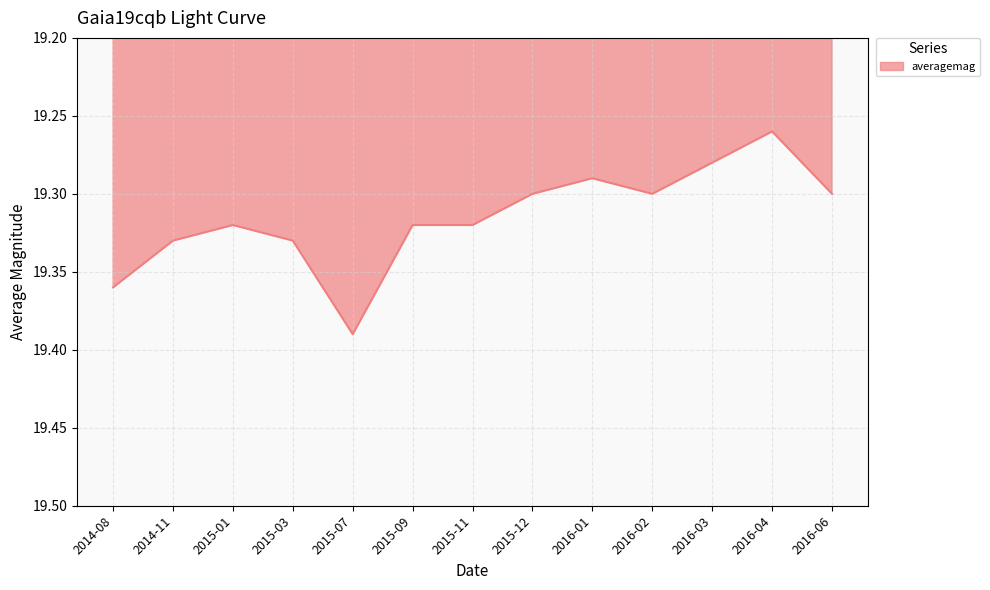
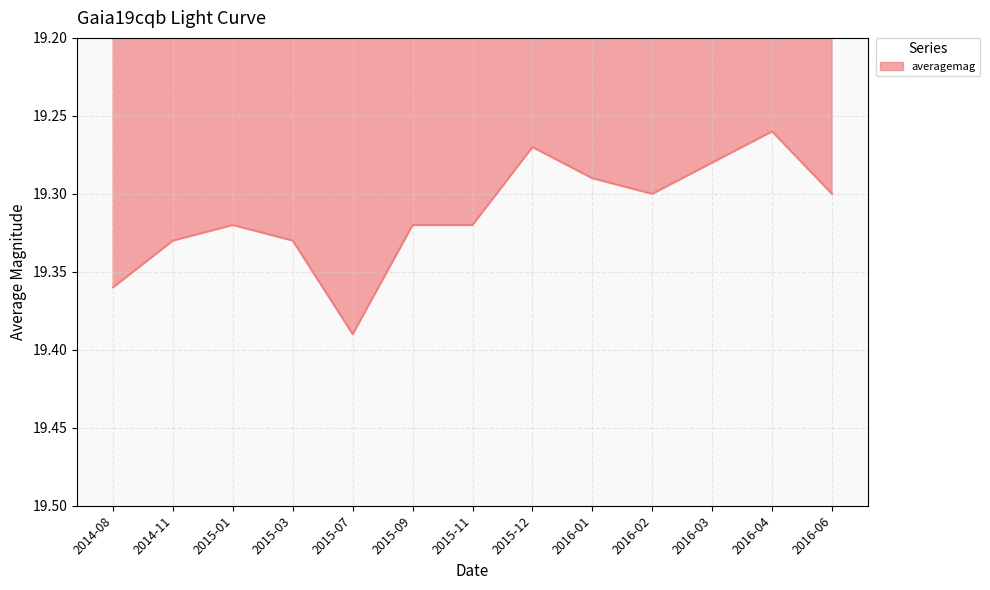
2015-12: 19.30 -> 19.27
